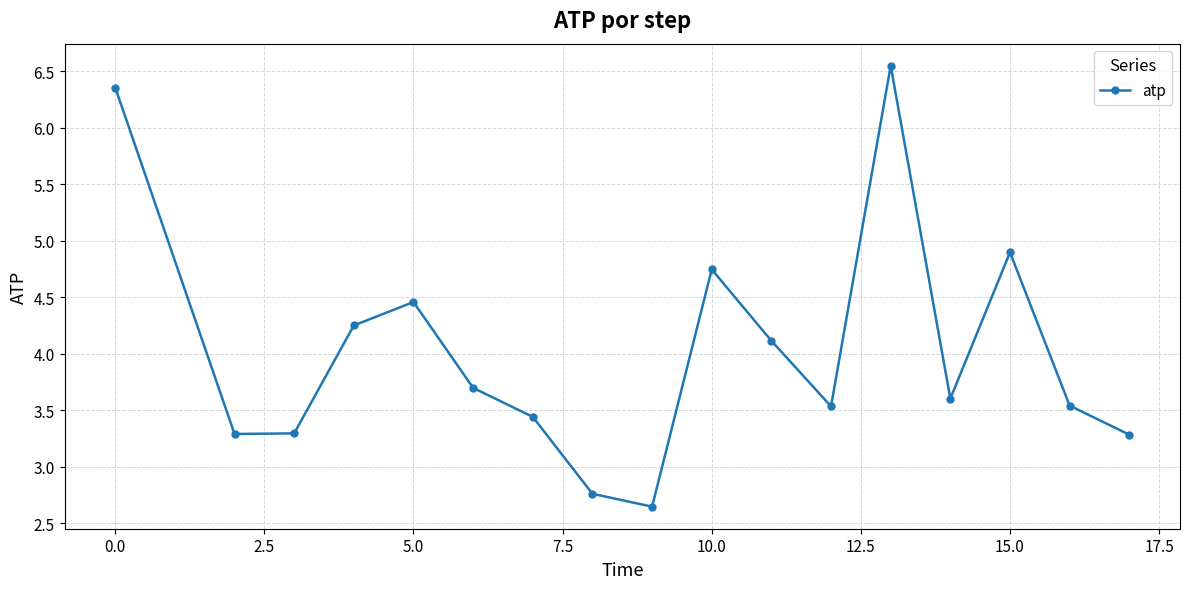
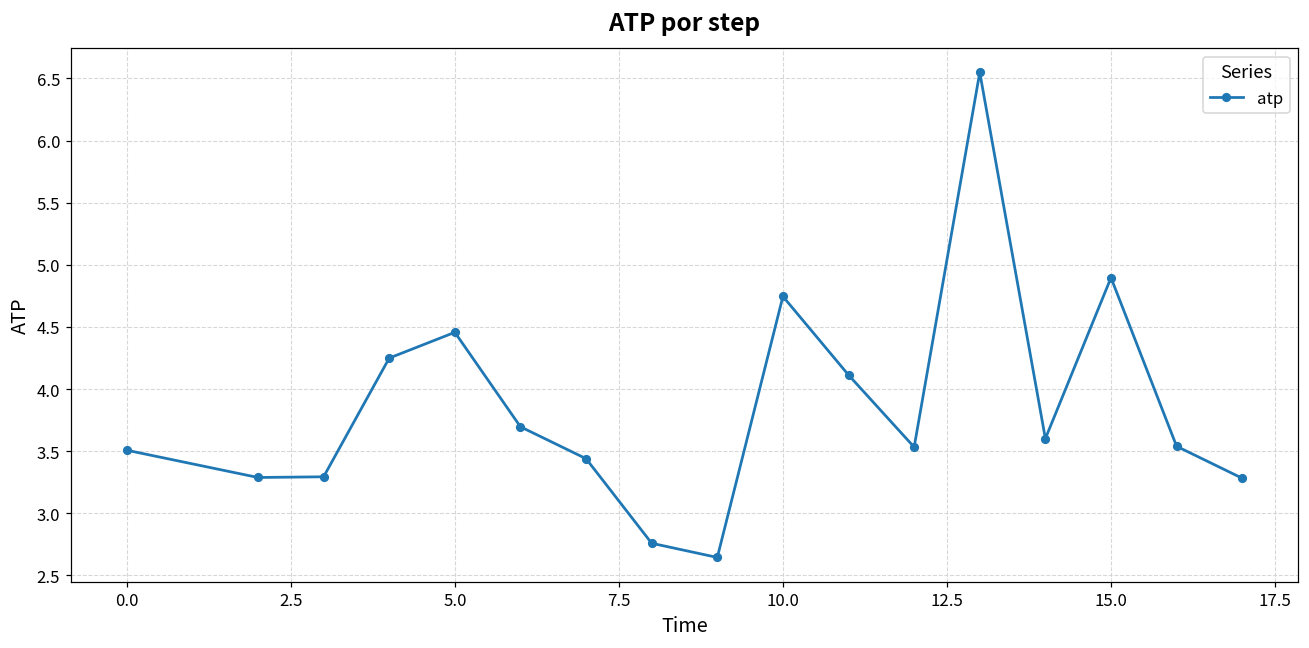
0.0: 6.35 -> 3.51
